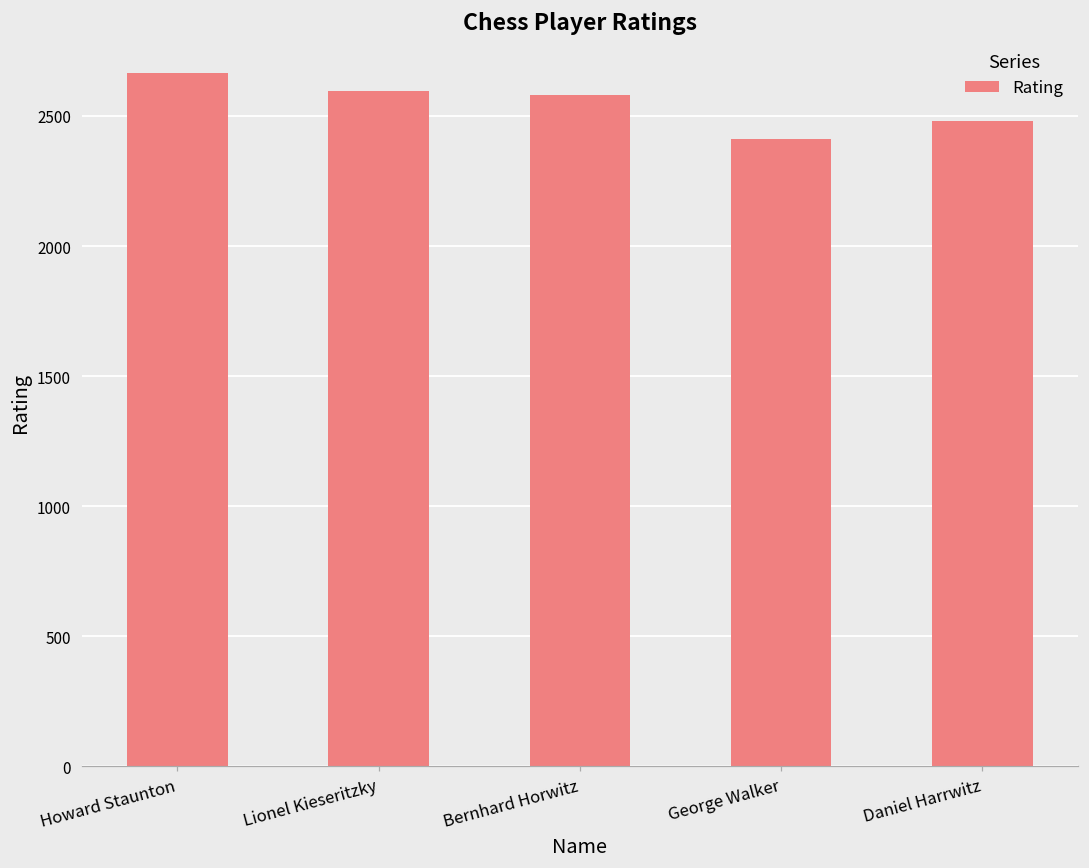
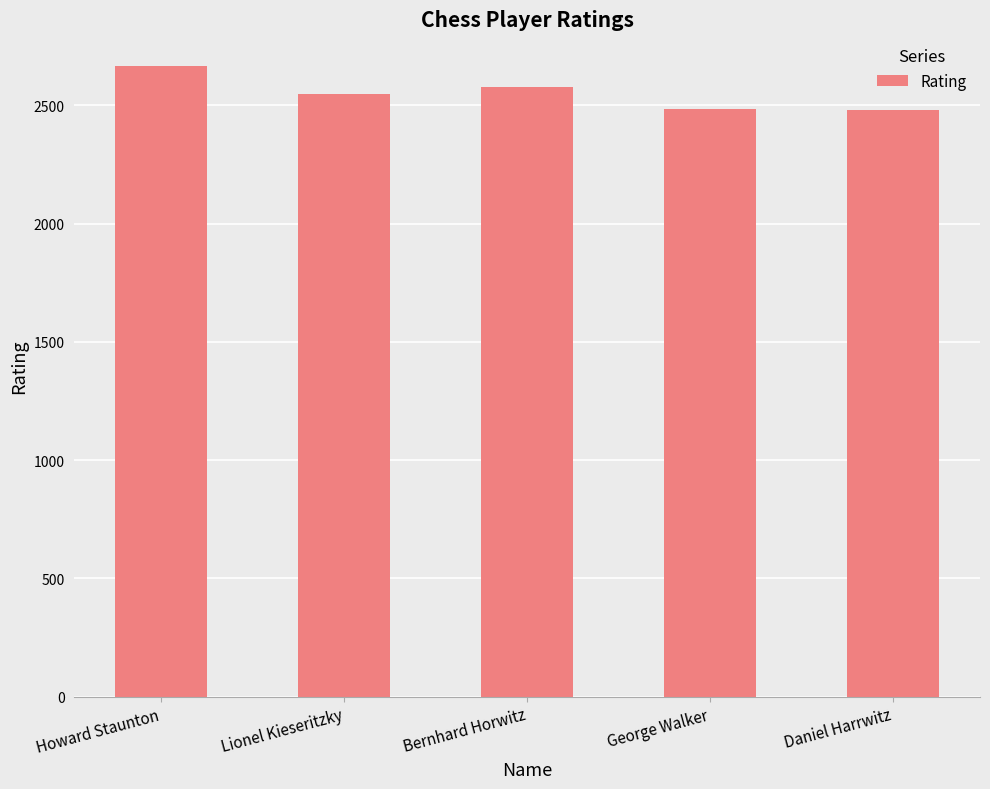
Lionel Kieseritzky: 2600 -> 2550
George Walker: 2410 -> 2490
